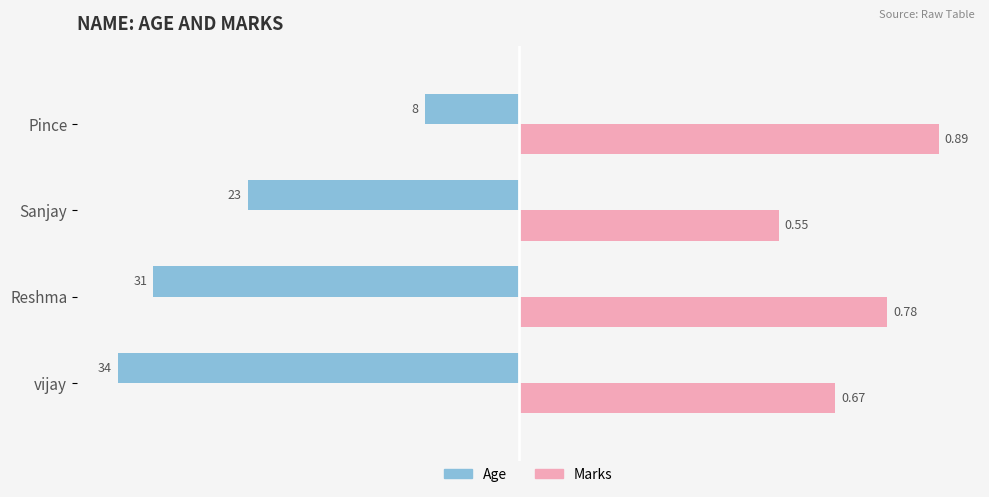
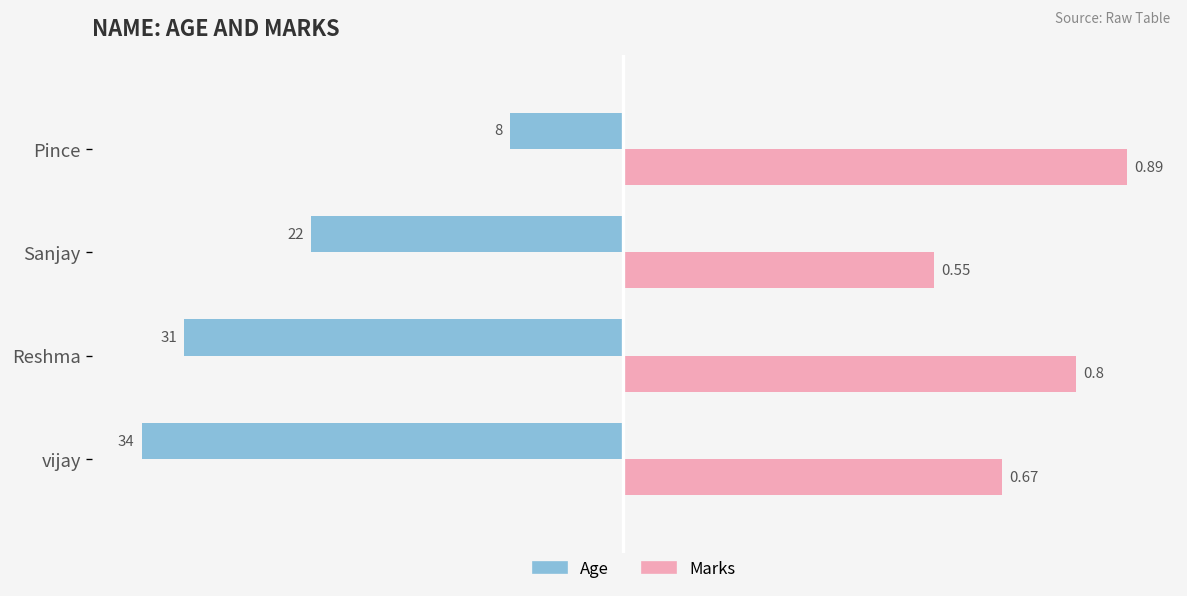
Age, Sanjay: 23 -> 22
Marks, Reshma: 0.78 -> 0.8
